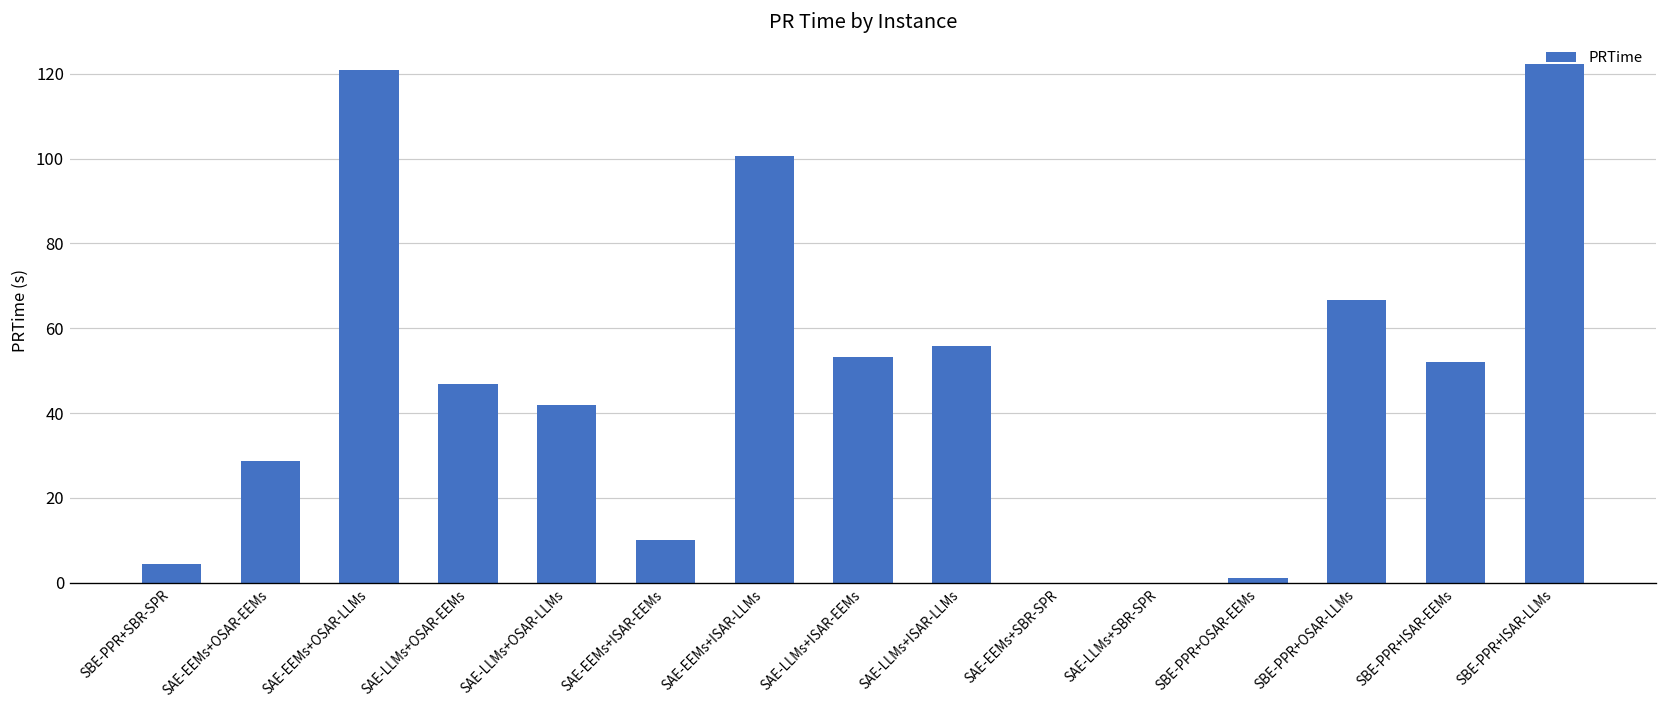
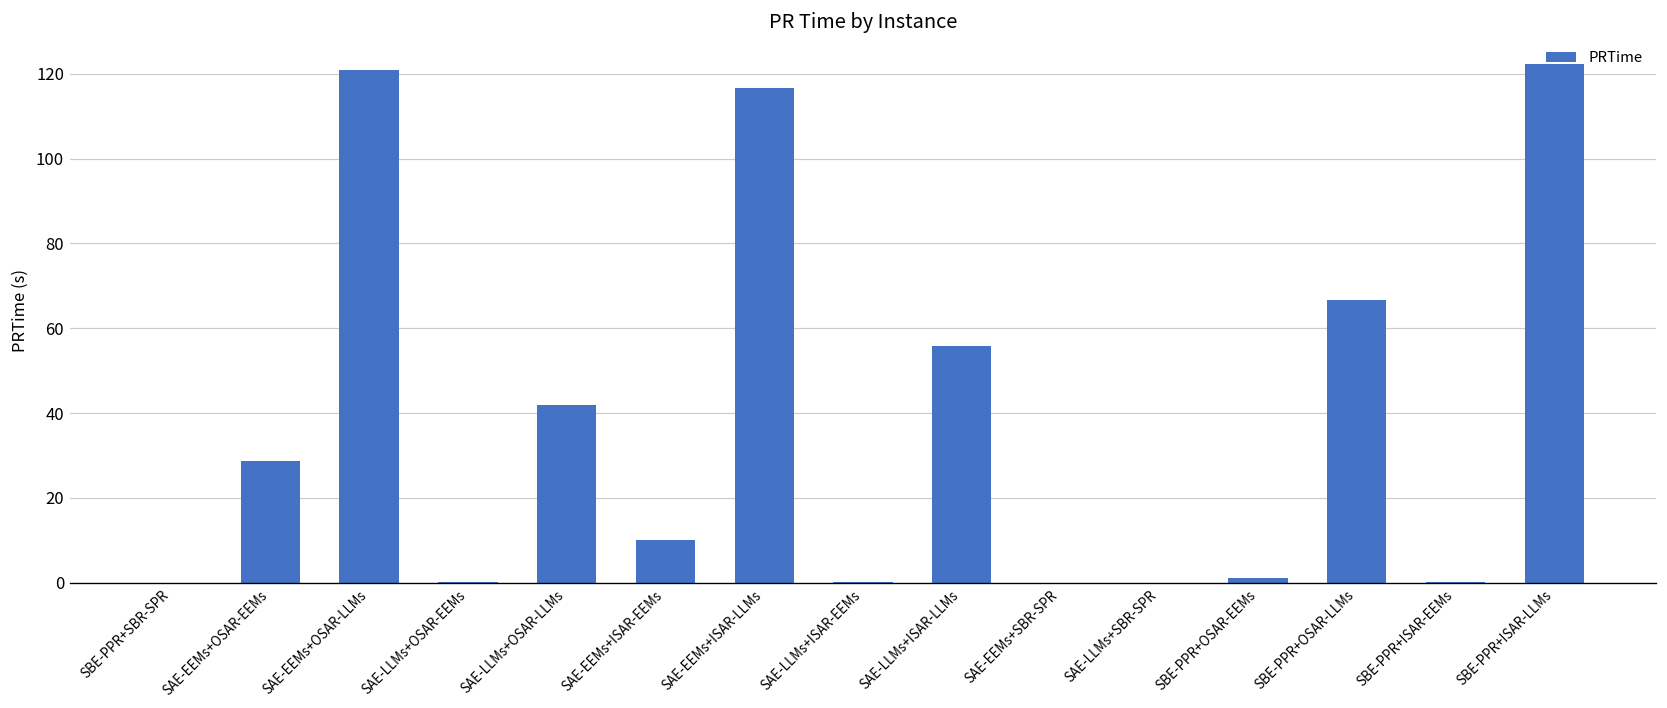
SBE-PPR+SBR-SPR: 4 -> 0
SAE-LLMs+OSAR-EEMs: 47 -> 0
SAE-EEMs+ISAR-LLMs: 101 -> 117
SAE-LLMs+ISAR-EEMs: 53 -> 0
SBE-PPR+ISAR-EEMs: 52 -> 0
